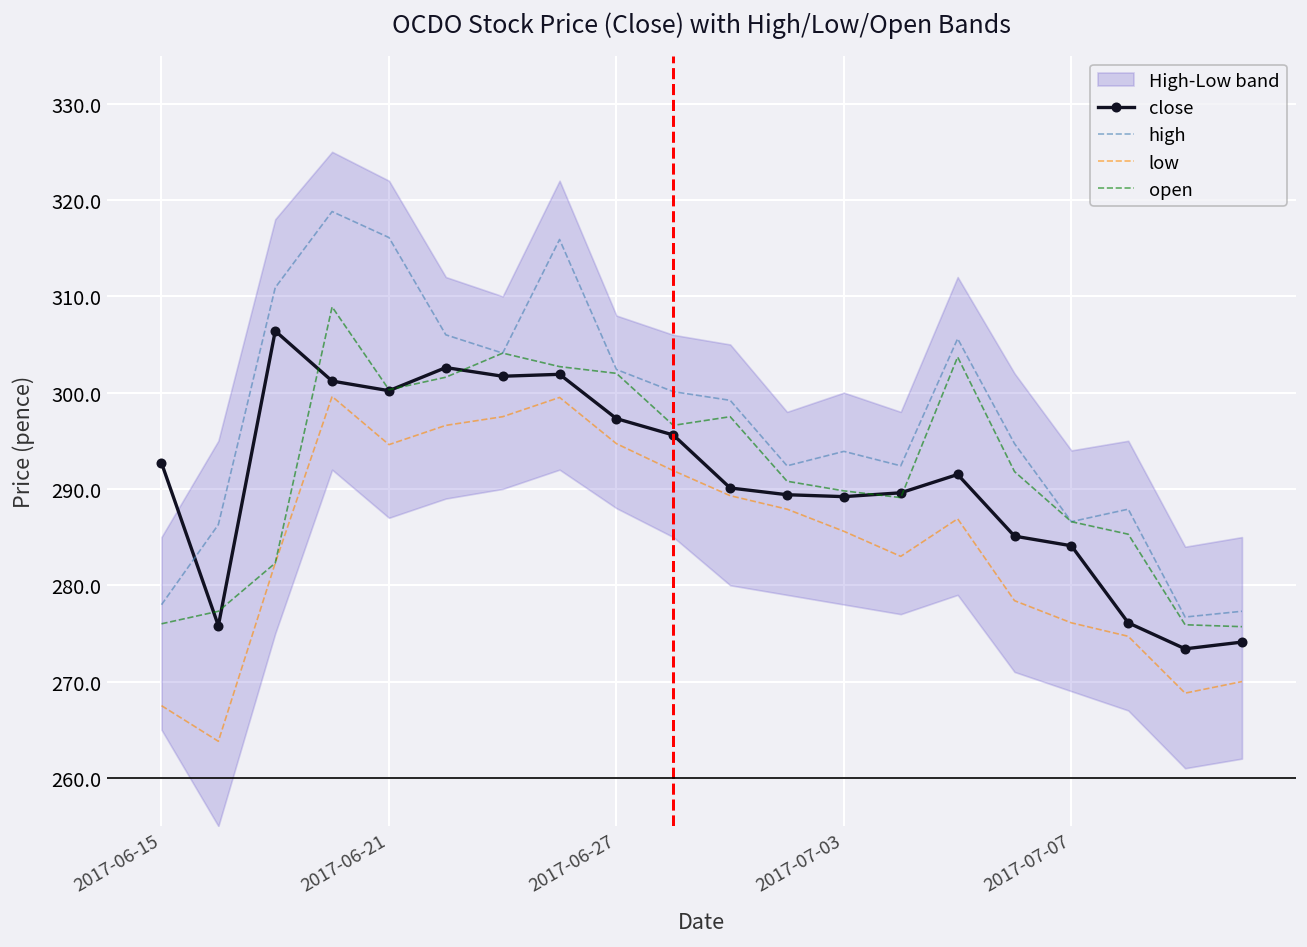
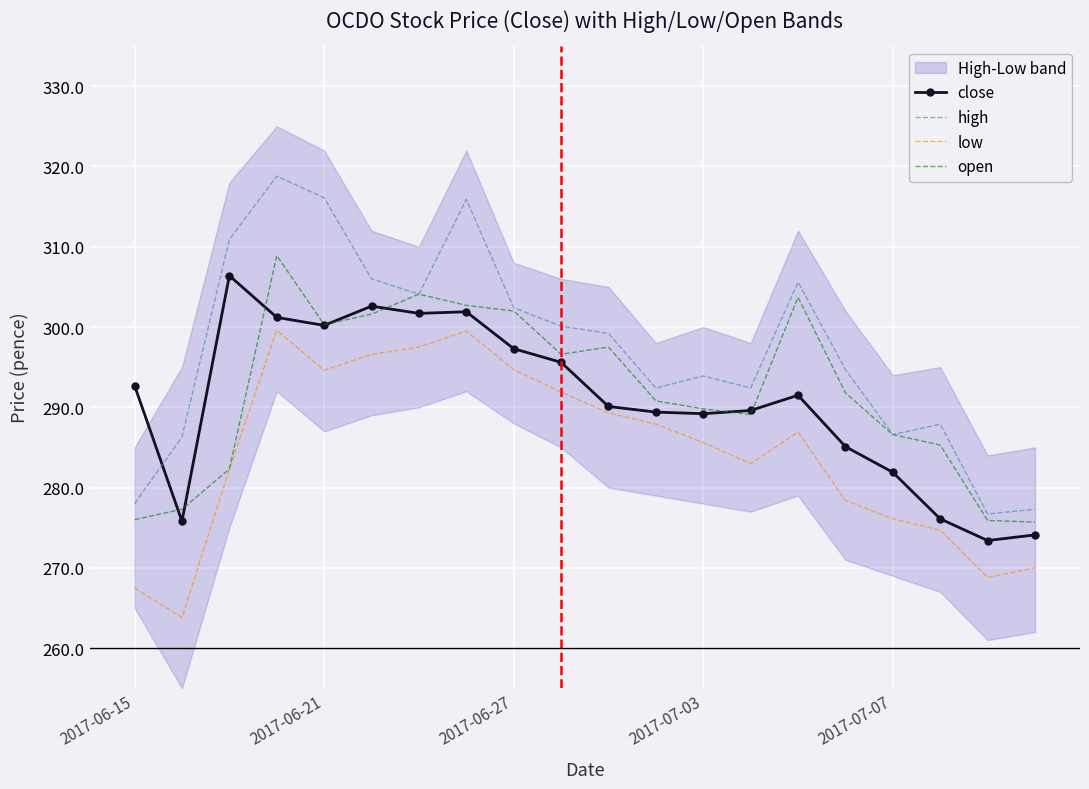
close, 2017-07-07: 284 -> 282
